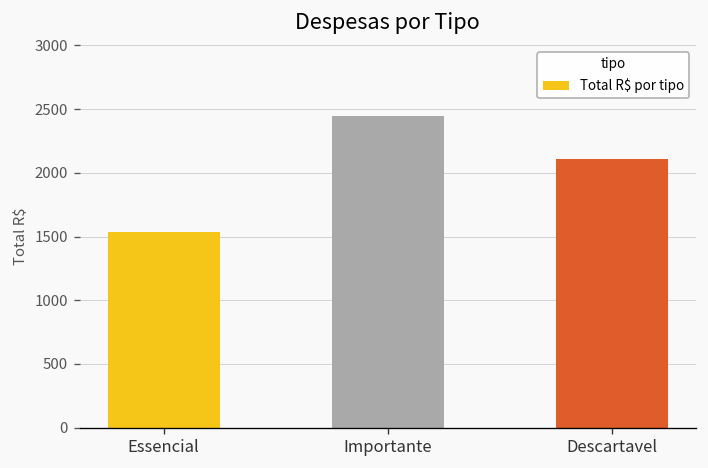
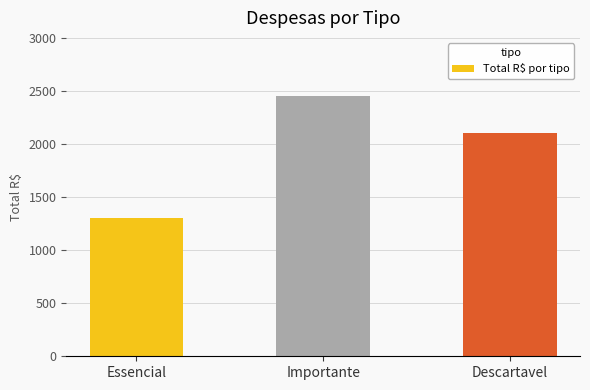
Essencial: 1540 -> 1300
